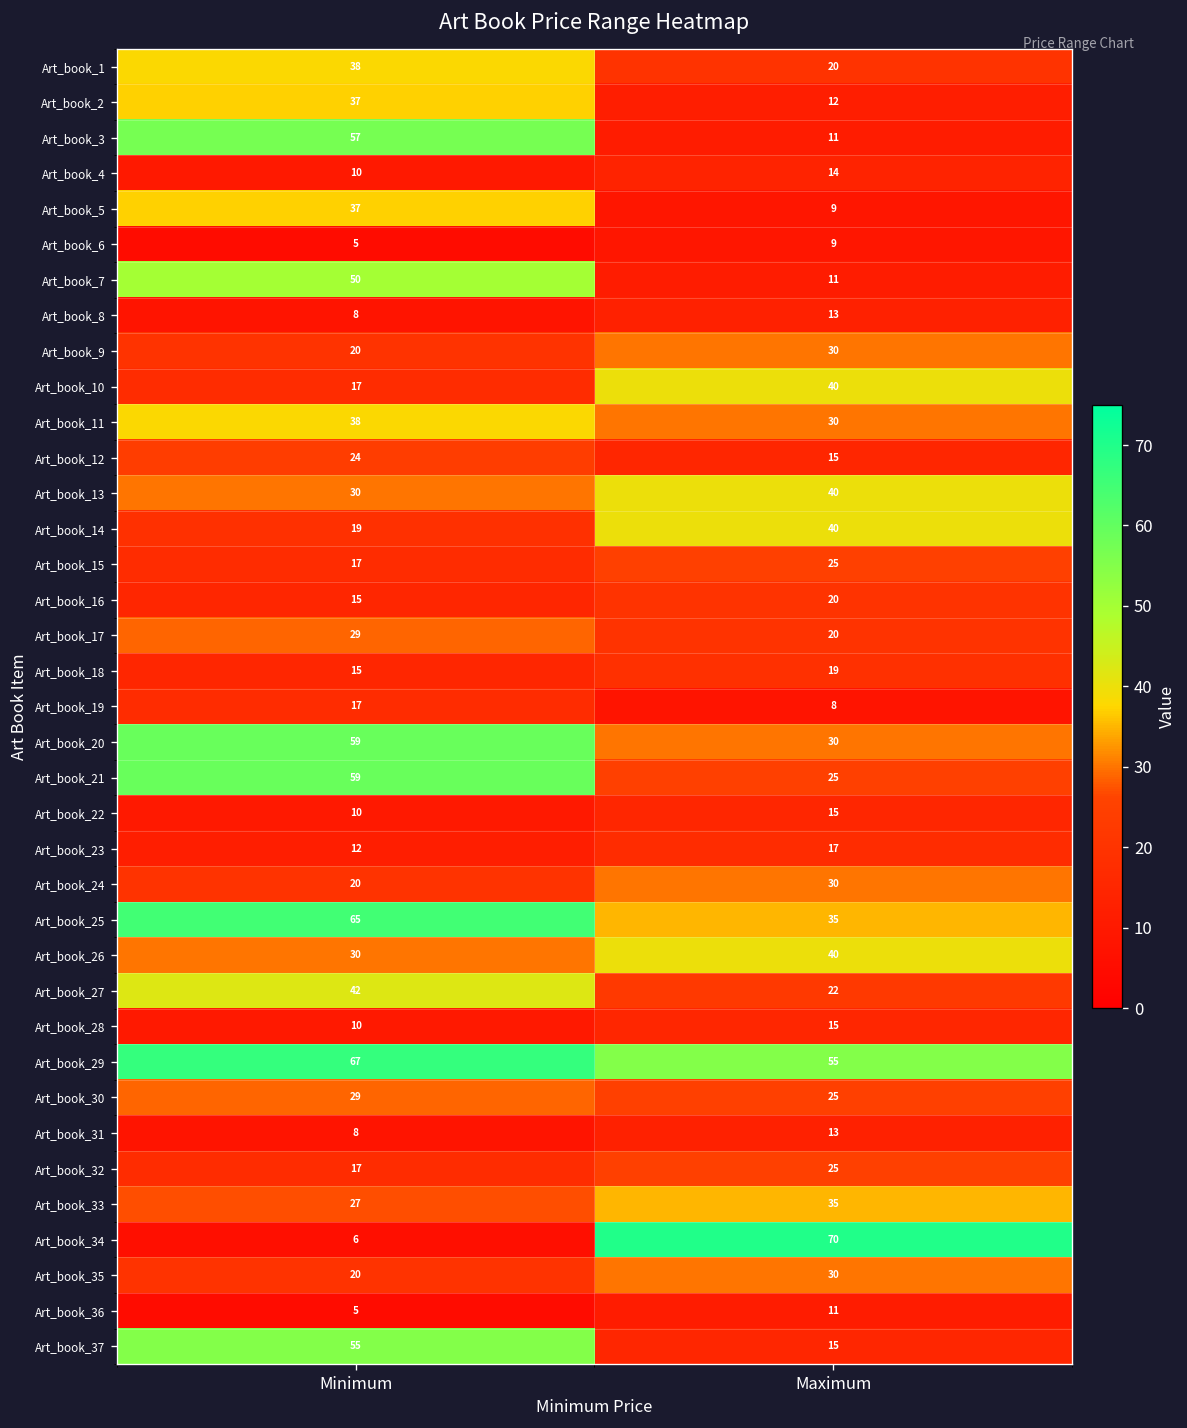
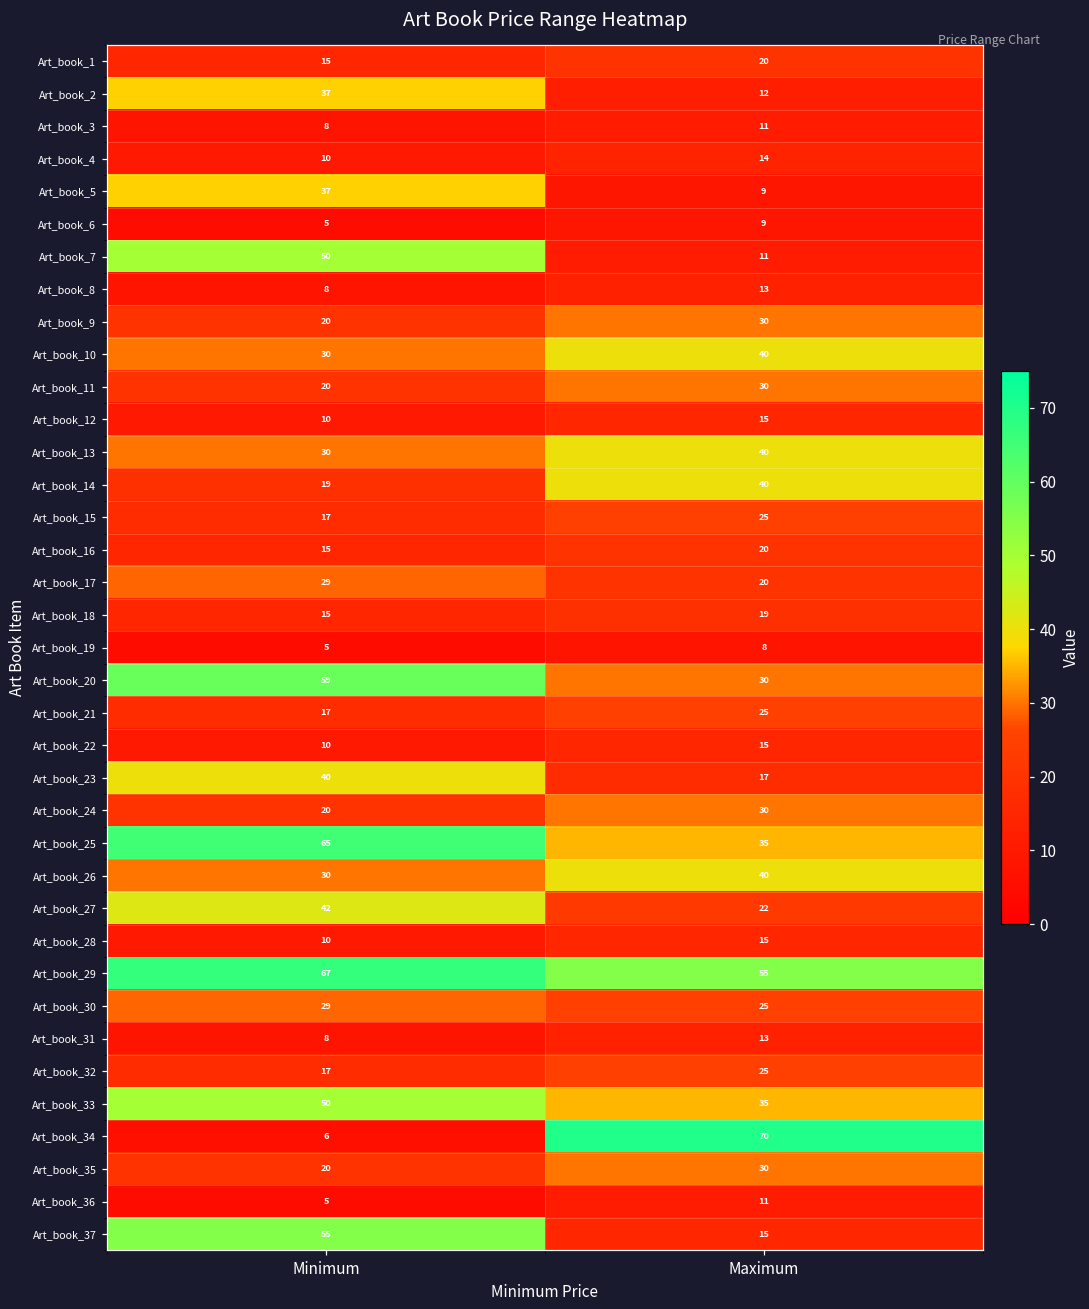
Art_book_1, Minimum: 38 -> 15
Art_book_3, Minimum: 57 -> 8
Art_book_10, Minimum: 17 -> 30
Art_book_11, Minimum: 38 -> 20
Art_book_12, Minimum: 24 -> 10
Art_book_19, Minimum: 17 -> 5
Art_book_21, Minimum: 59 -> 17
Art_book_23, Minimum: 12 -> 40
Art_book_33, Minimum: 27 -> 50
